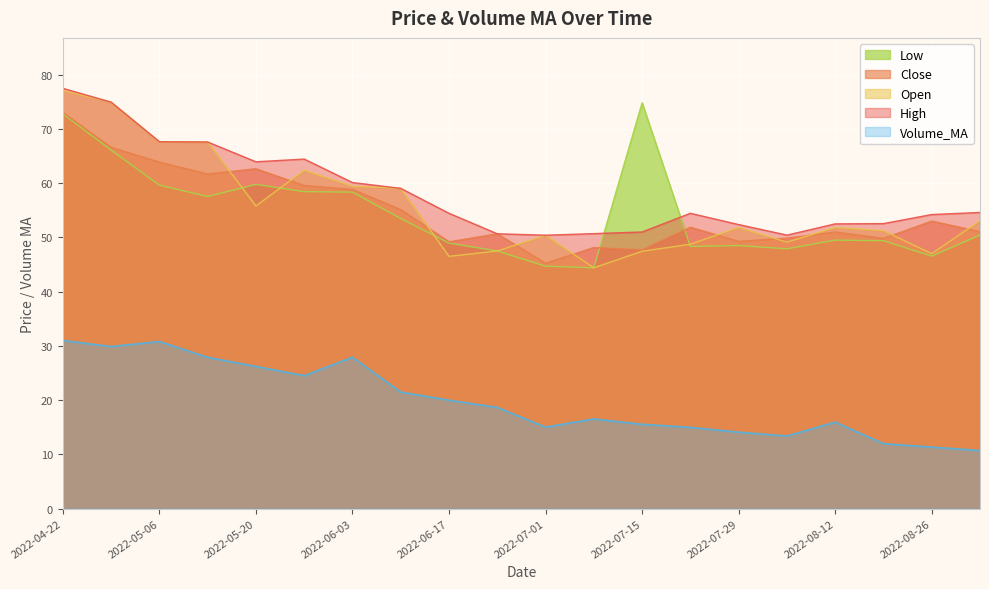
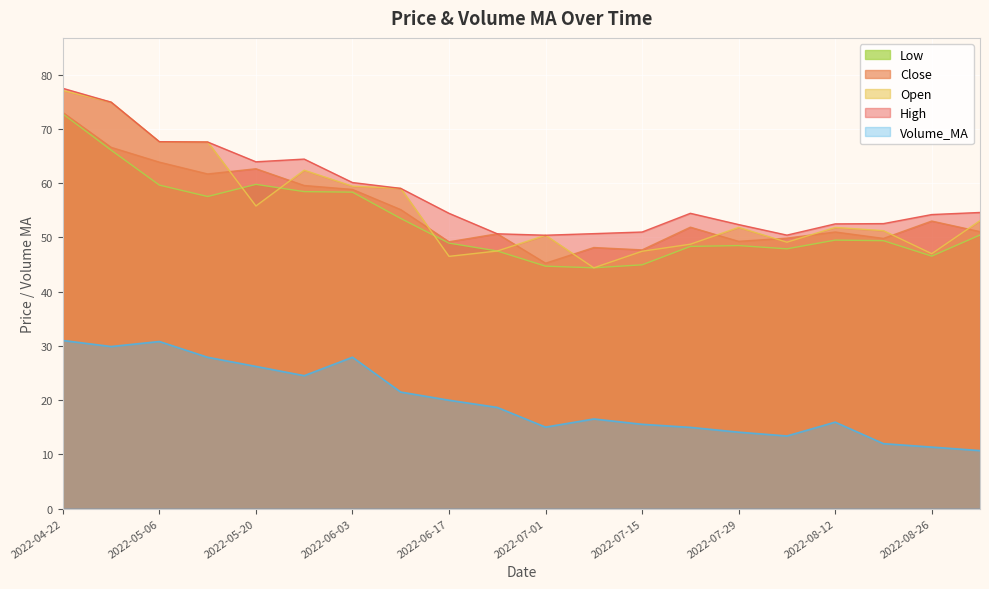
Low, 2022-07-15: 75 -> 45
